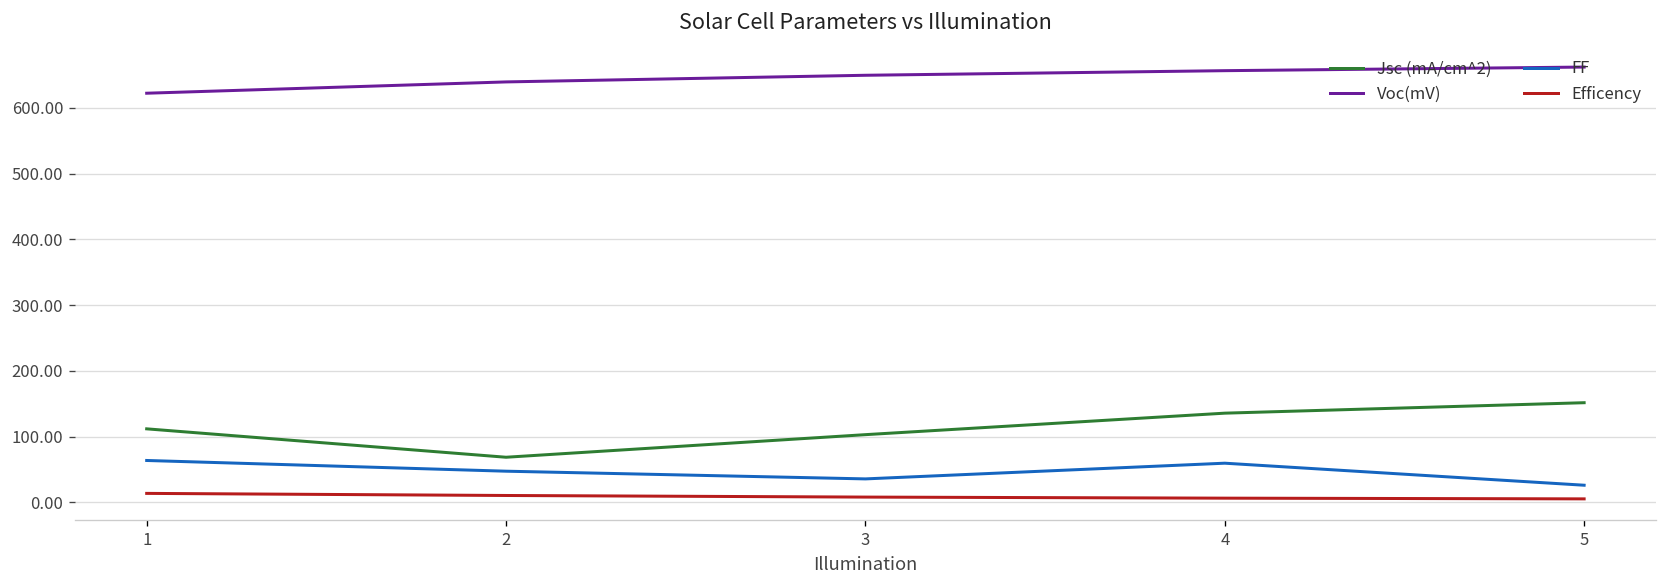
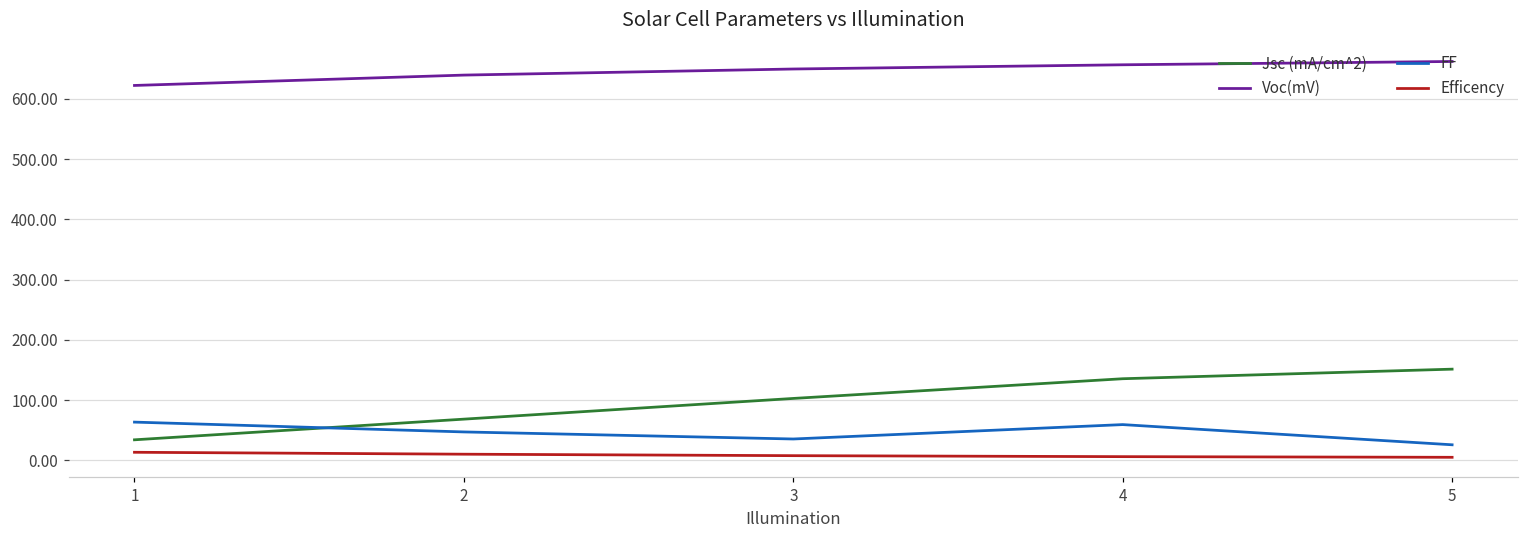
Jsc (mA/cm^2), 1: 110 -> 30
